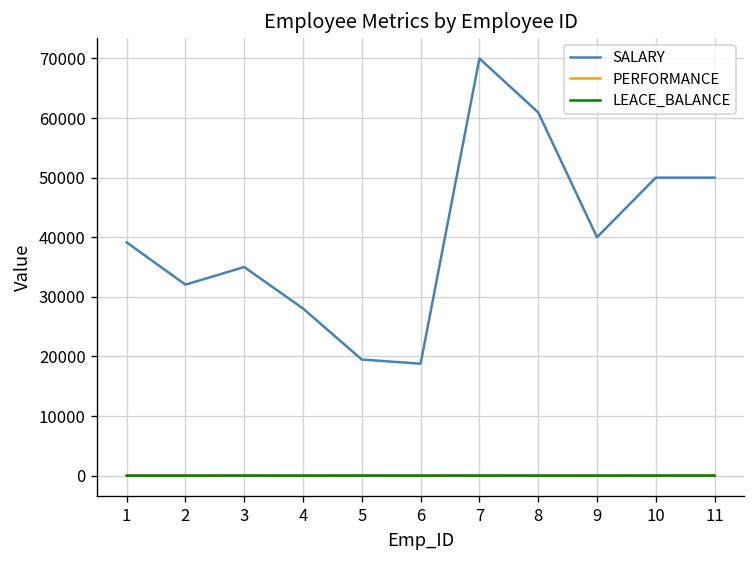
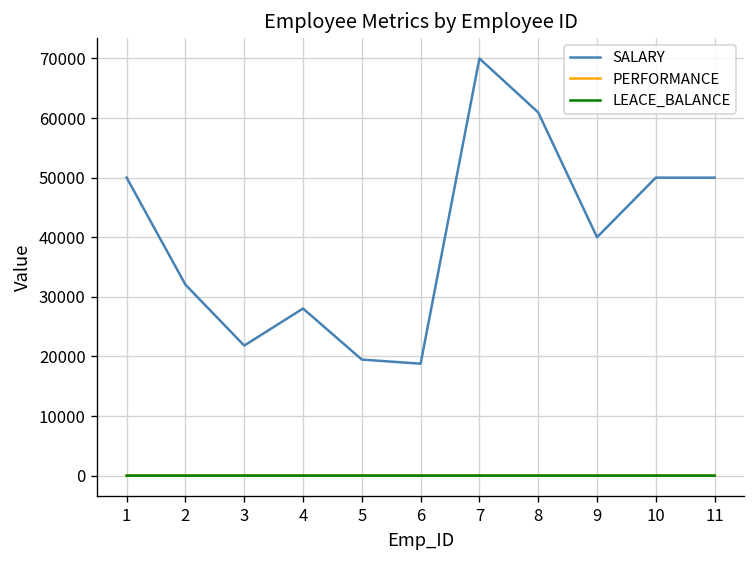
SALARY, 1: 39000 -> 50000
SALARY, 3: 35000 -> 22000
